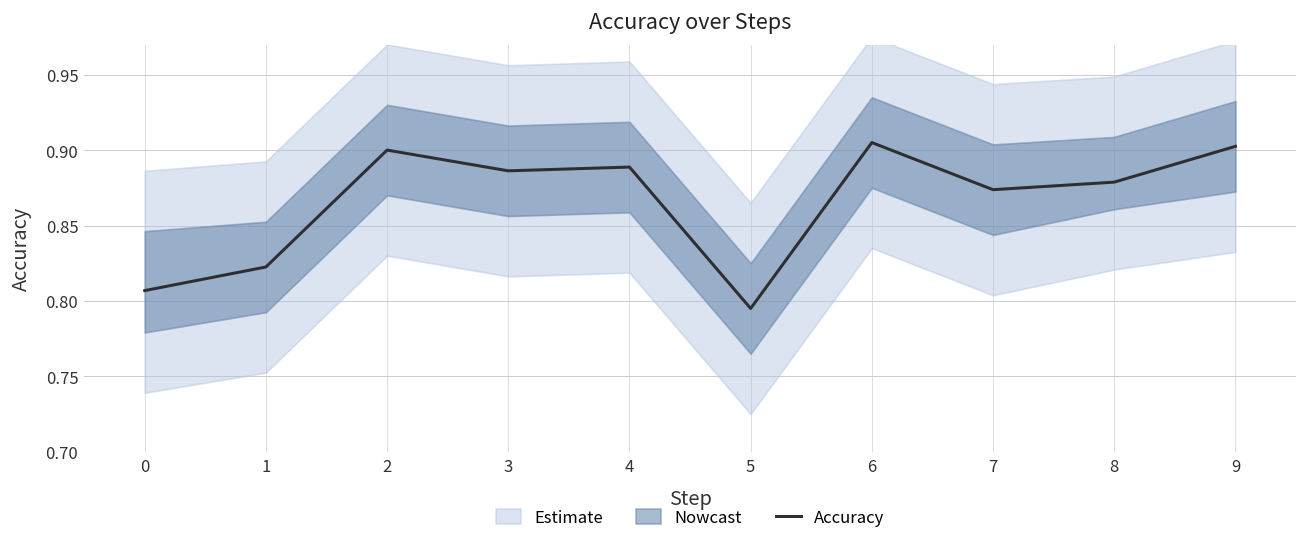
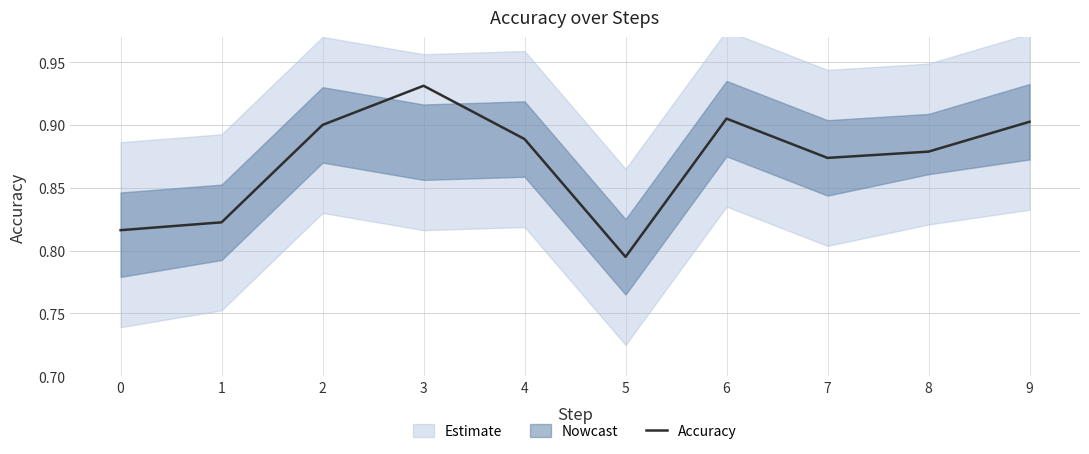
Accuracy, 0: 0.807 -> 0.816
Accuracy, 3: 0.886 -> 0.931
